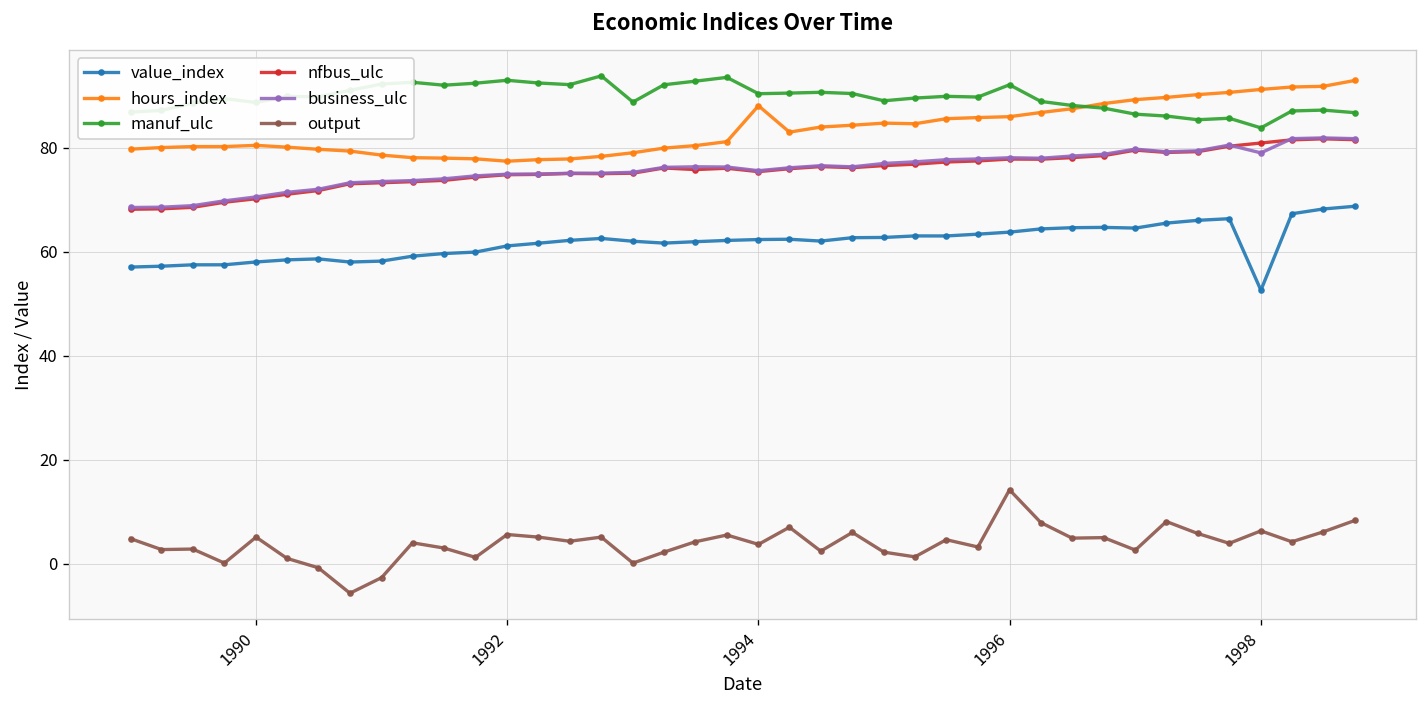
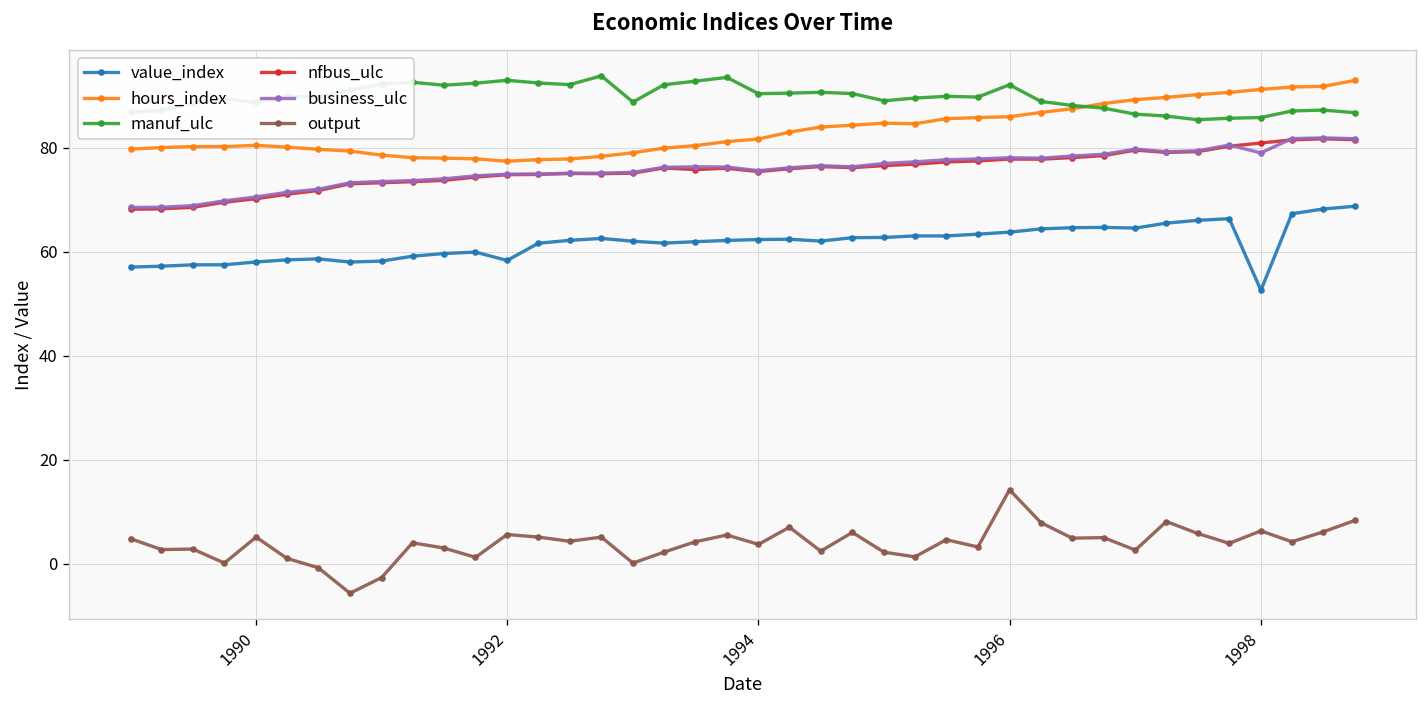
value_index, 1992: 61 -> 58
hours_index, 1994: 88 -> 82
manuf_ulc, 1998: 84 -> 86
